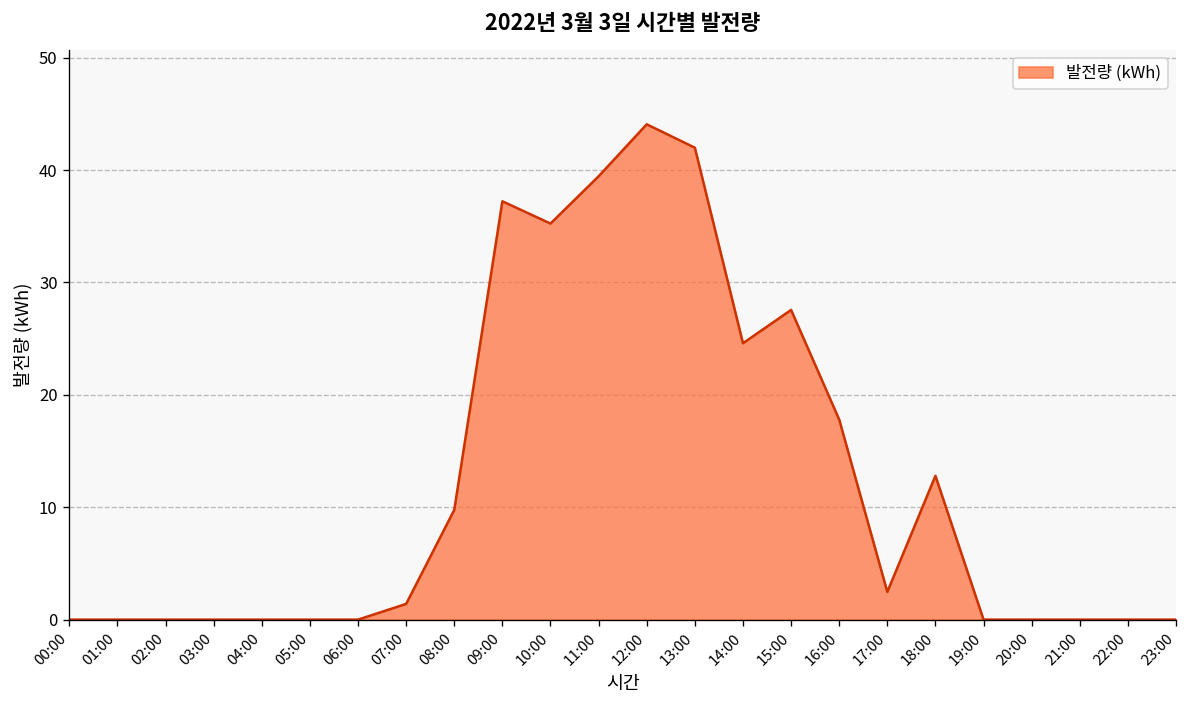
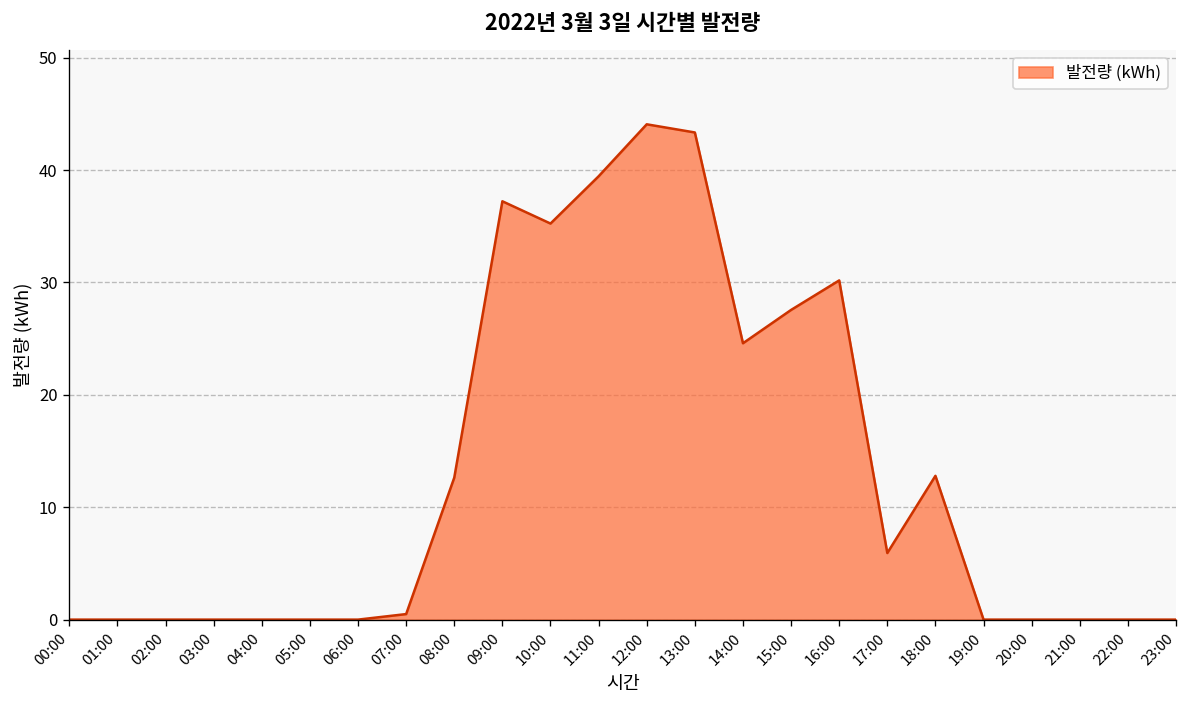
07:00: 1 -> 0
08:00: 10 -> 13
13:00: 42 -> 43
16:00: 18 -> 30
17:00: 2 -> 6
